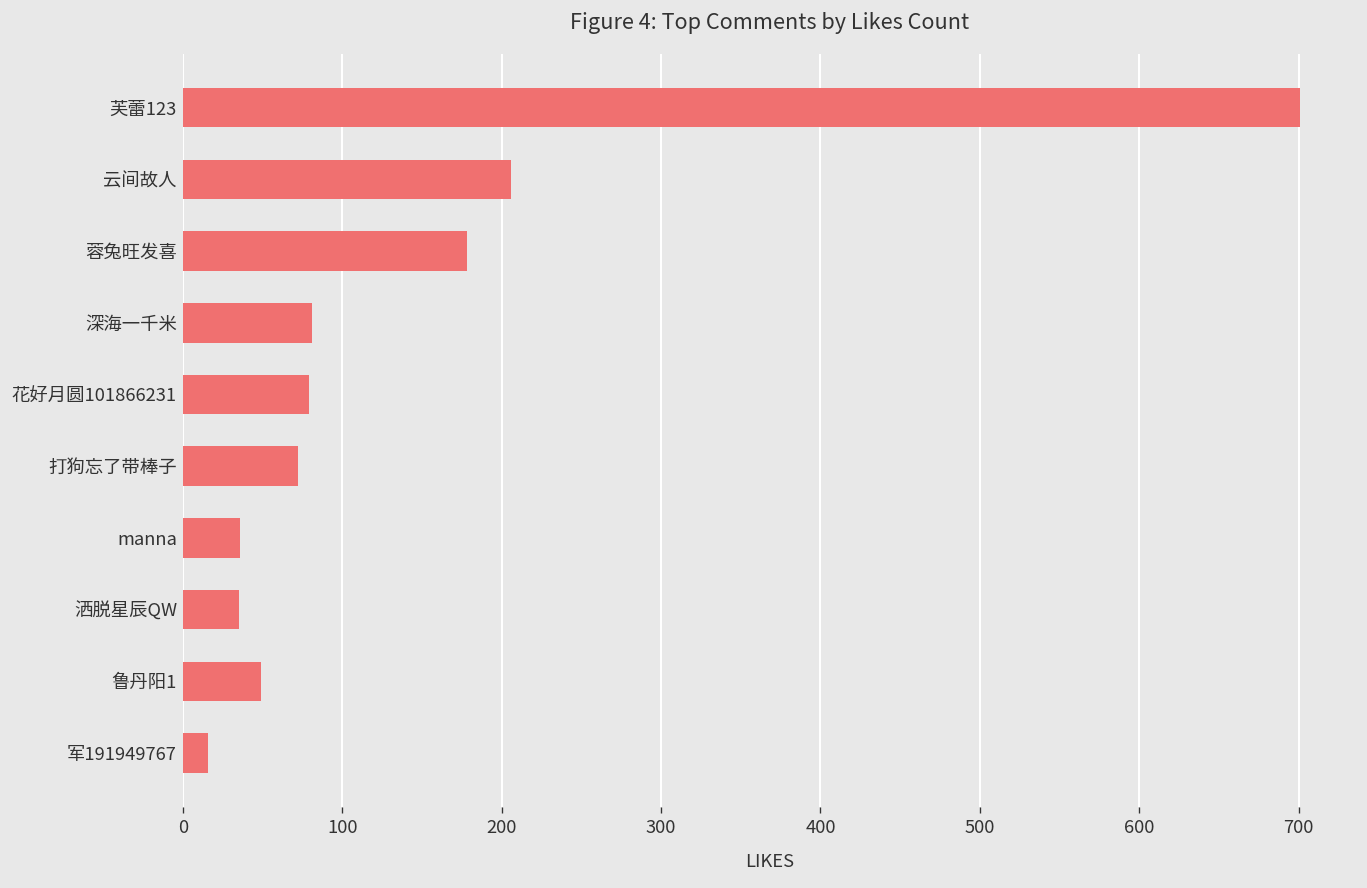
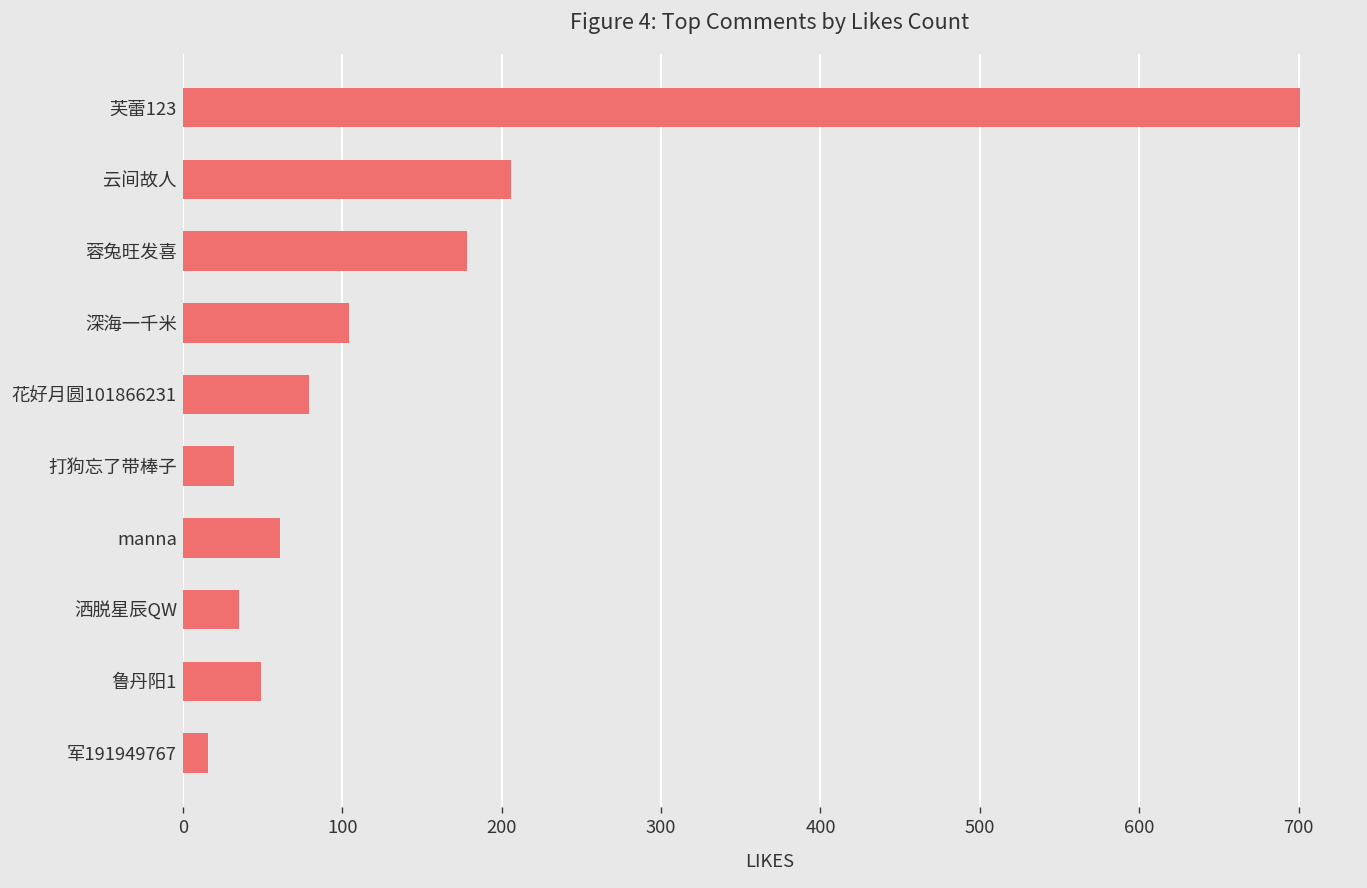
深海一千米: 81 -> 104
打狗忘了带棒子: 72 -> 32
manna: 36 -> 61
